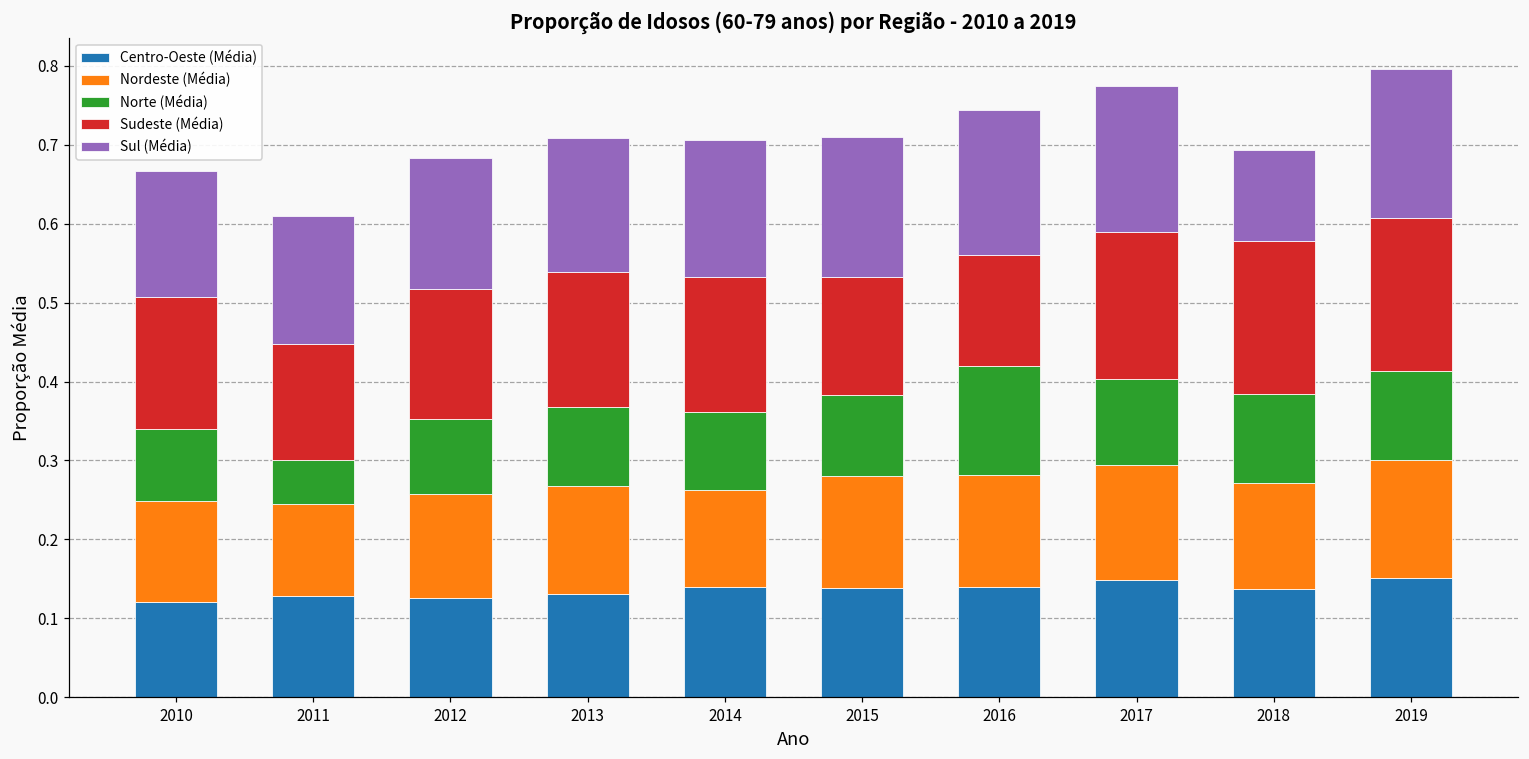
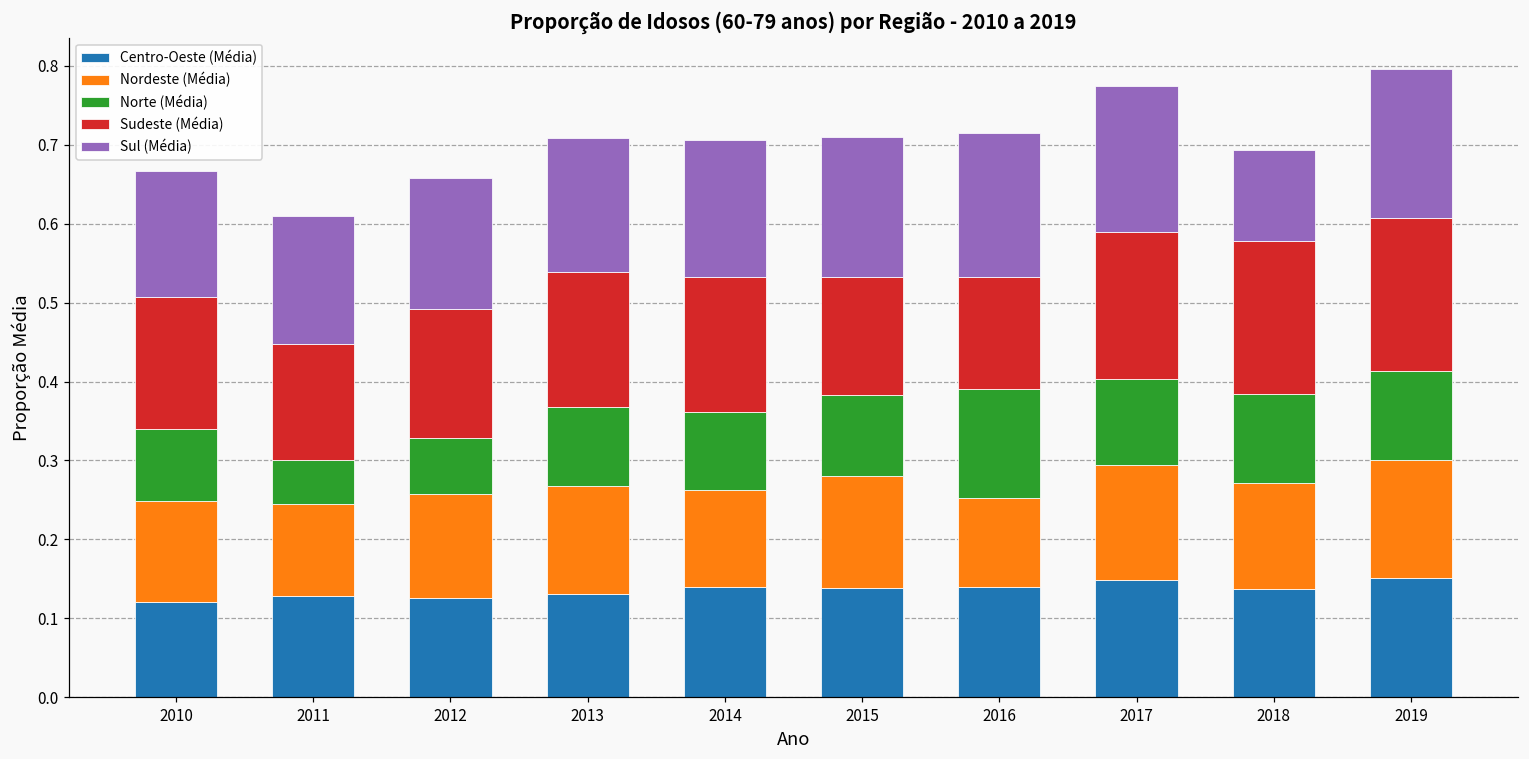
Norte (Média), 2012: 0.10 -> 0.07
Nordeste (Média), 2016: 0.14 -> 0.11
